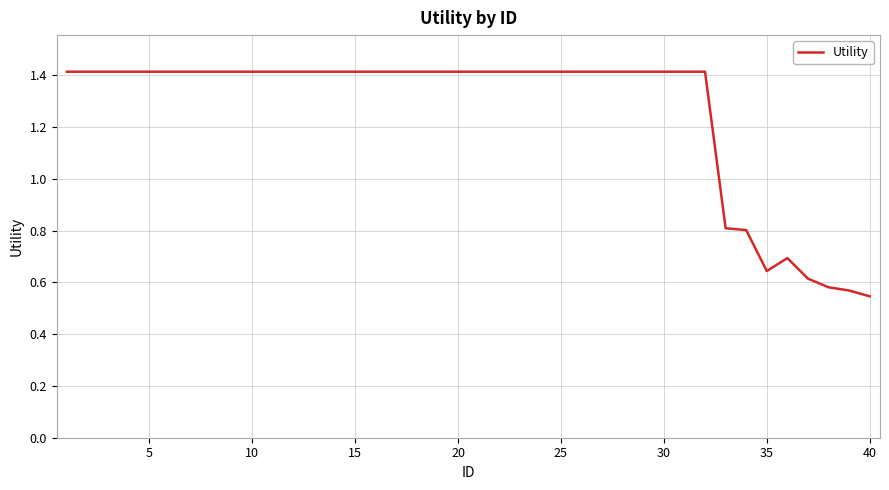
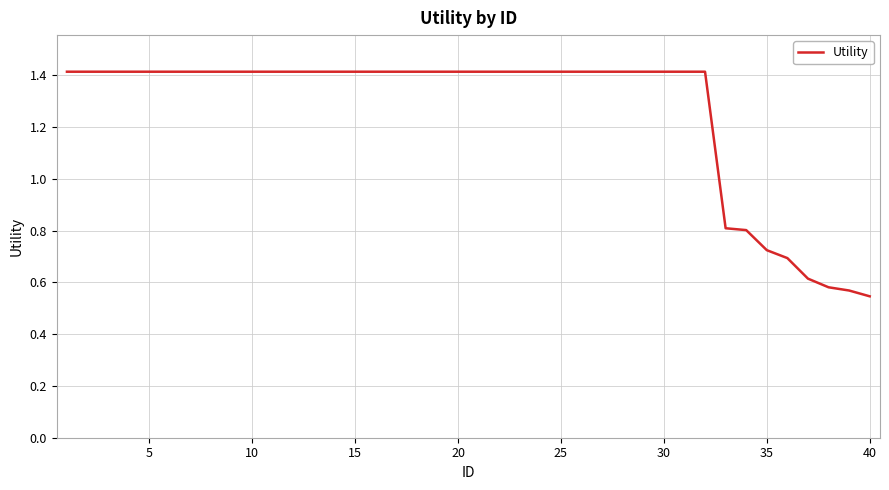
35: 0.64 -> 0.72
